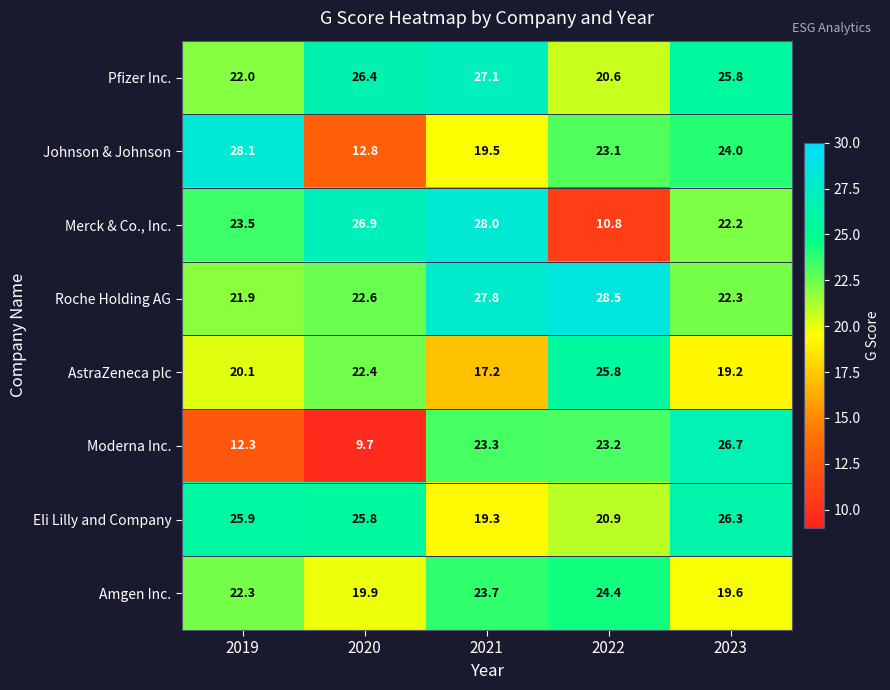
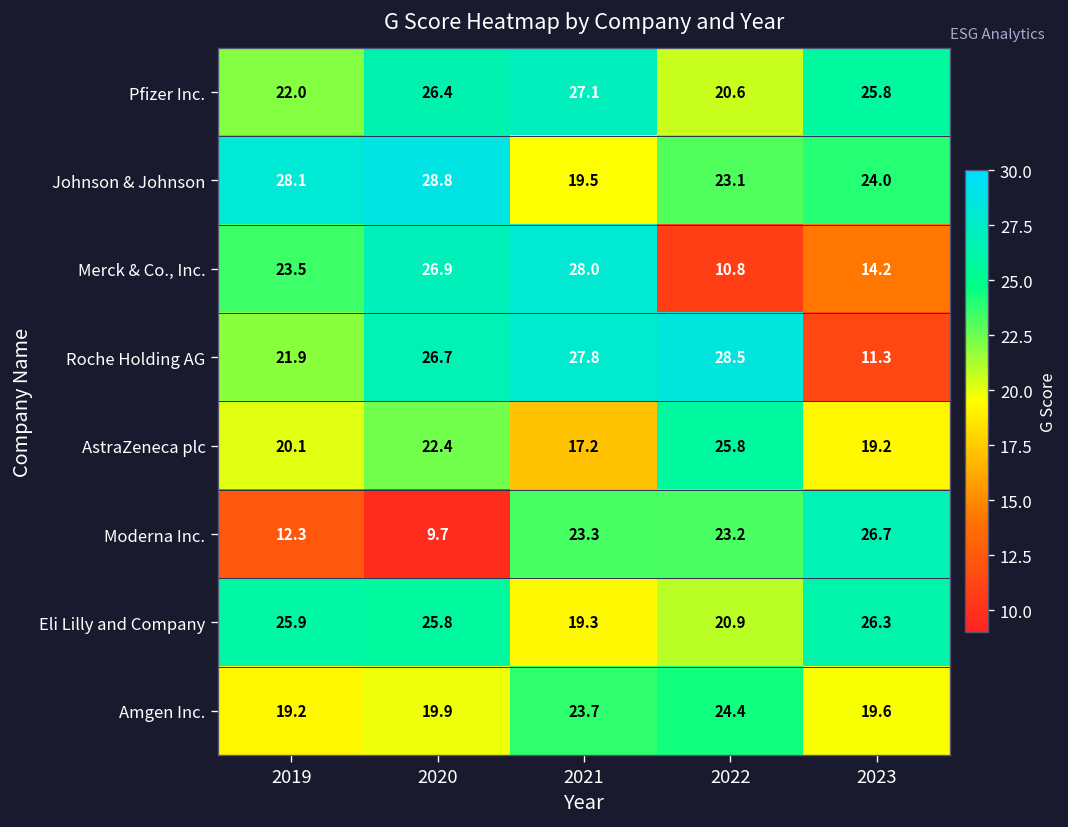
Johnson & Johnson, 2020: 12.8 -> 28.8
Merck & Co., Inc., 2023: 22.2 -> 14.2
Roche Holding AG, 2020: 22.6 -> 26.7
Roche Holding AG, 2023: 22.3 -> 11.3
Amgen Inc., 2019: 22.3 -> 19.2
